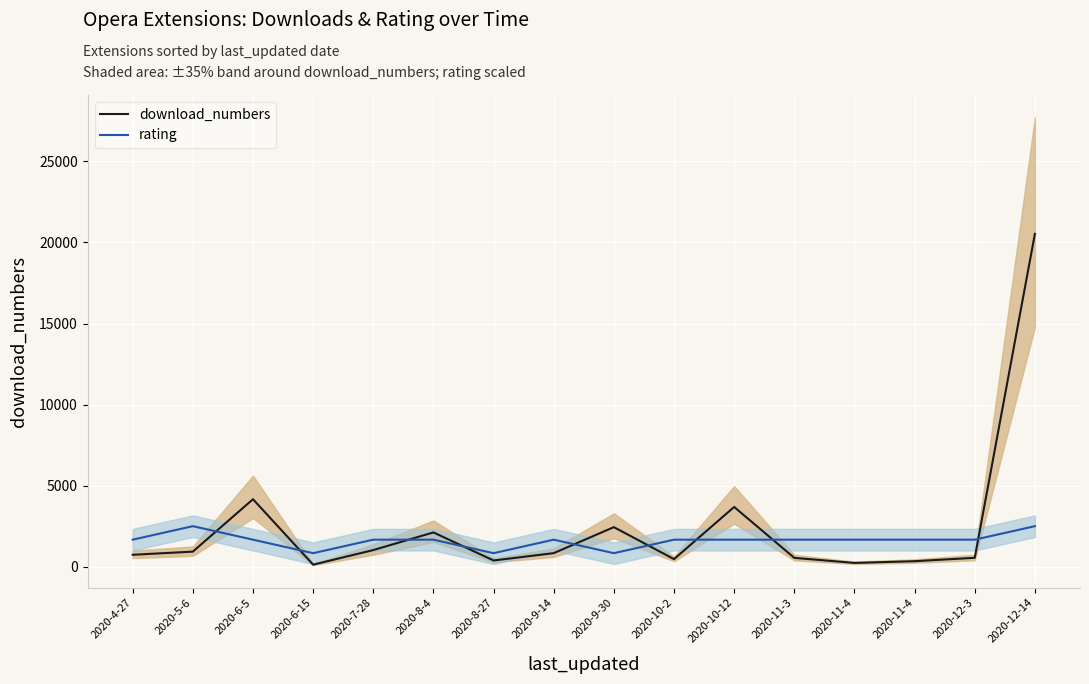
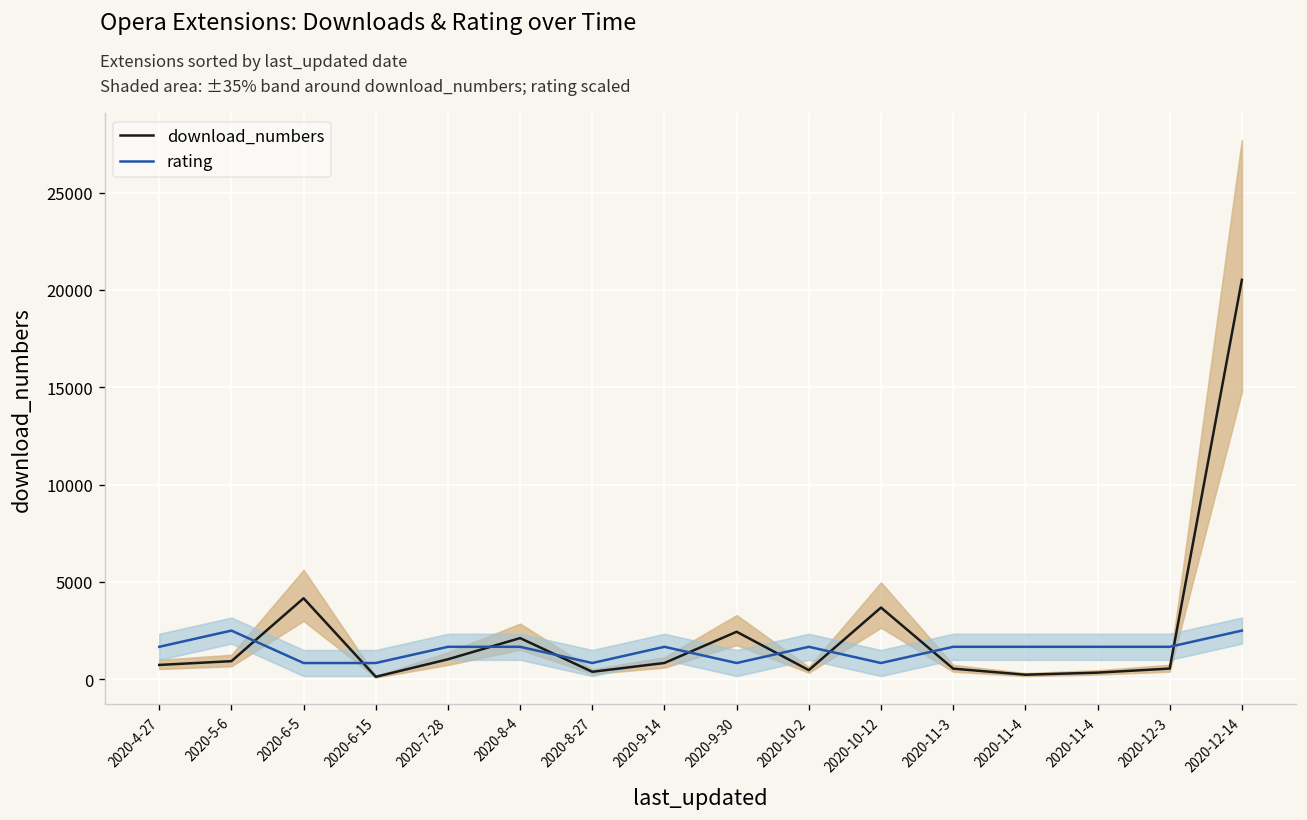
rating, 2020-6-5: 1700 -> 800
rating, 2020-10-12: 1700 -> 800
